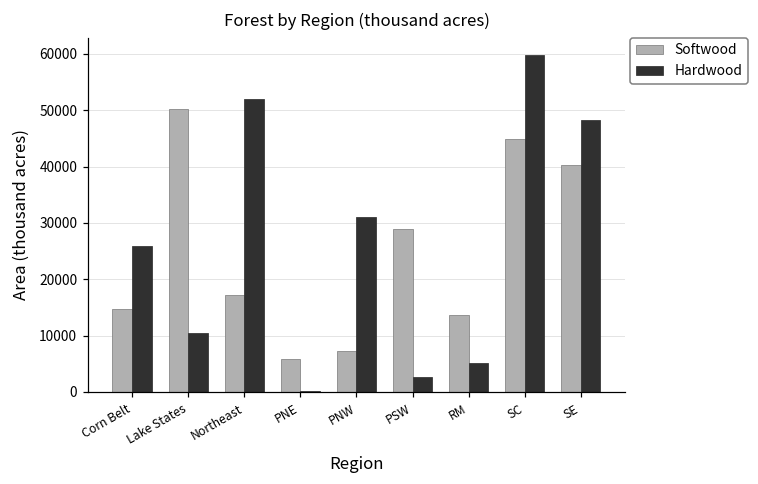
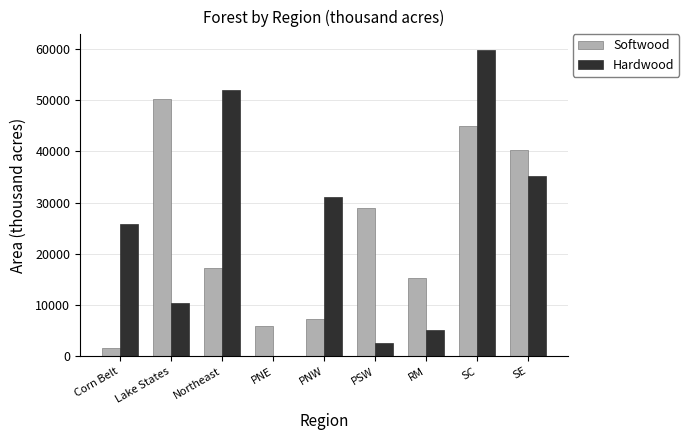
Softwood, Corn Belt: 15000 -> 2000
Softwood, RM: 14000 -> 15000
Hardwood, SE: 48000 -> 35000
